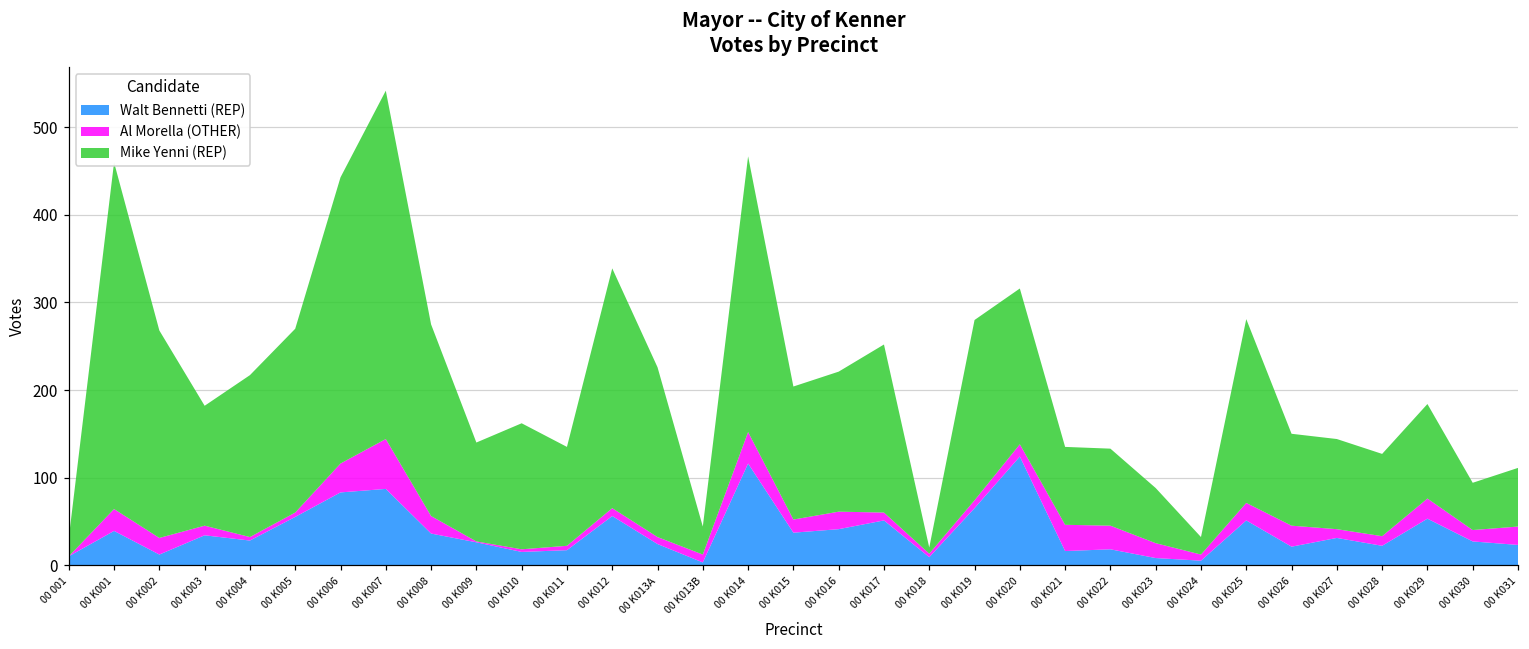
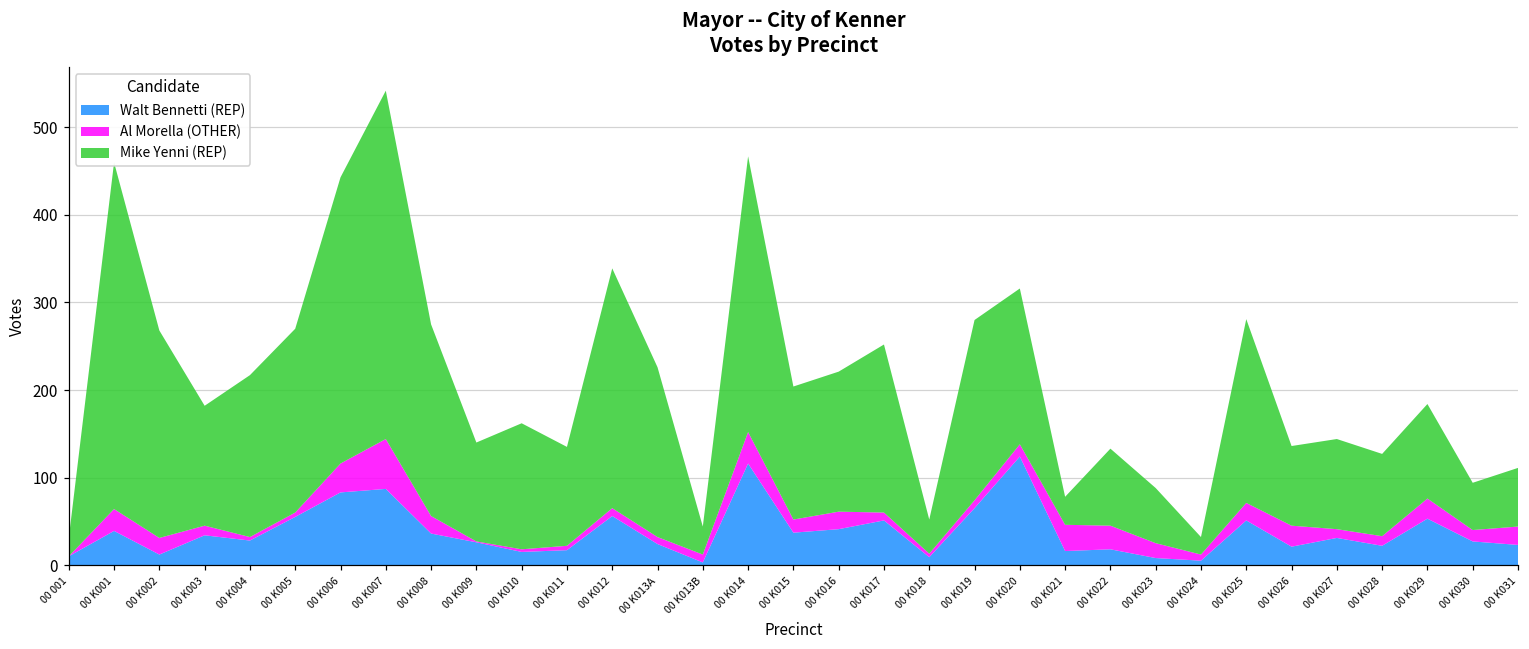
Mike Yenni (REP), 00 K018: 10 -> 40
Mike Yenni (REP), 00 K021: 90 -> 30
Mike Yenni (REP), 00 K026: 110 -> 90
